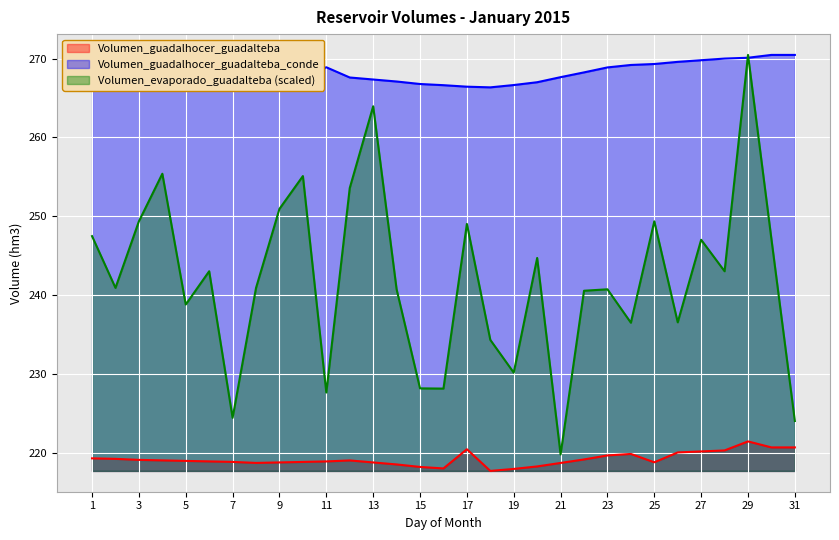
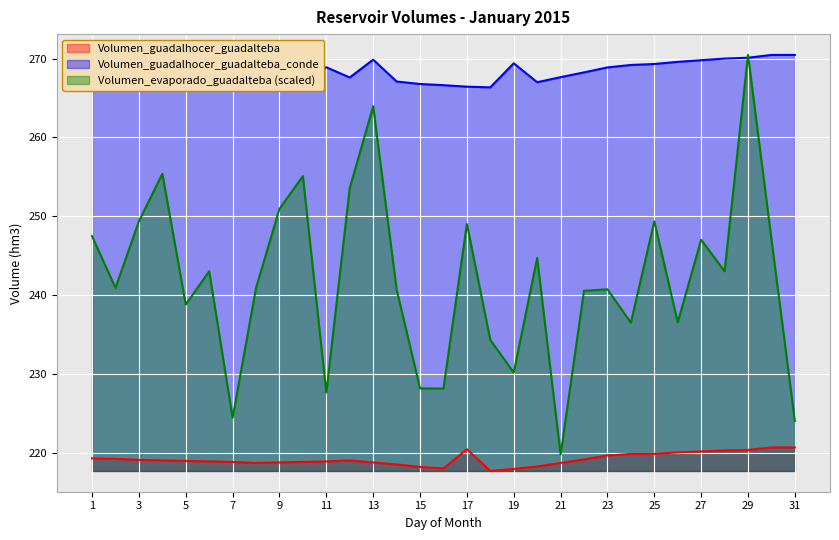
Volumen_guadalhocer_guadalteba_conde, 13: 267 -> 270
Volumen_guadalhocer_guadalteba_conde, 19: 267 -> 269
Volumen_guadalhocer_guadalteba, 25: 219 -> 220
Volumen_guadalhocer_guadalteba, 29: 221 -> 220
